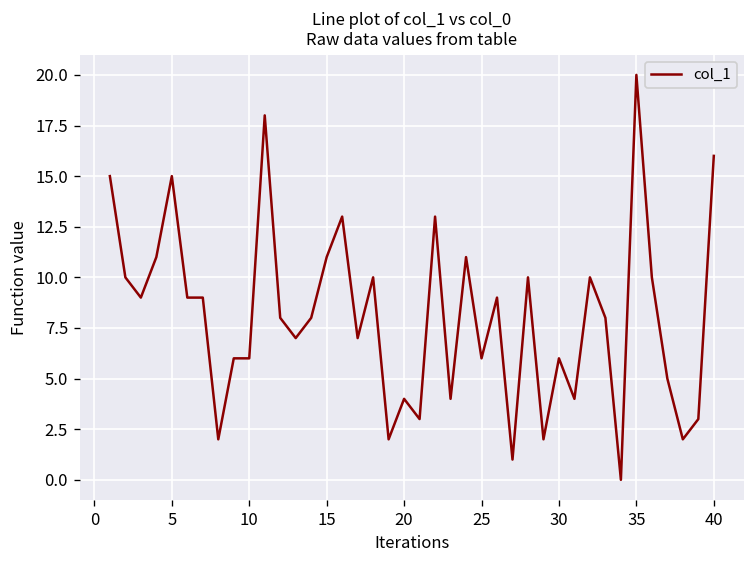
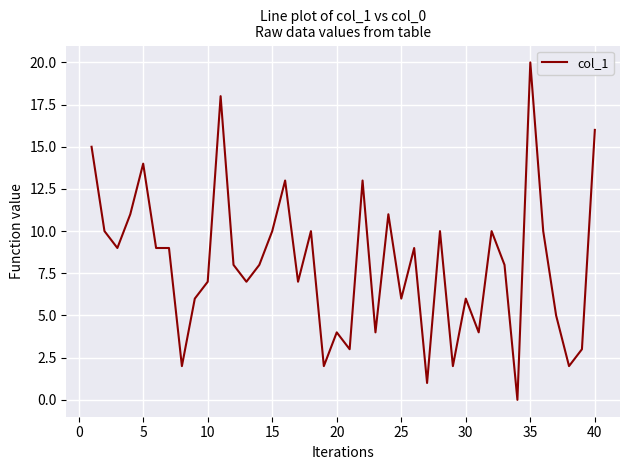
5: 15 -> 14
10: 6 -> 7
15: 11 -> 10
